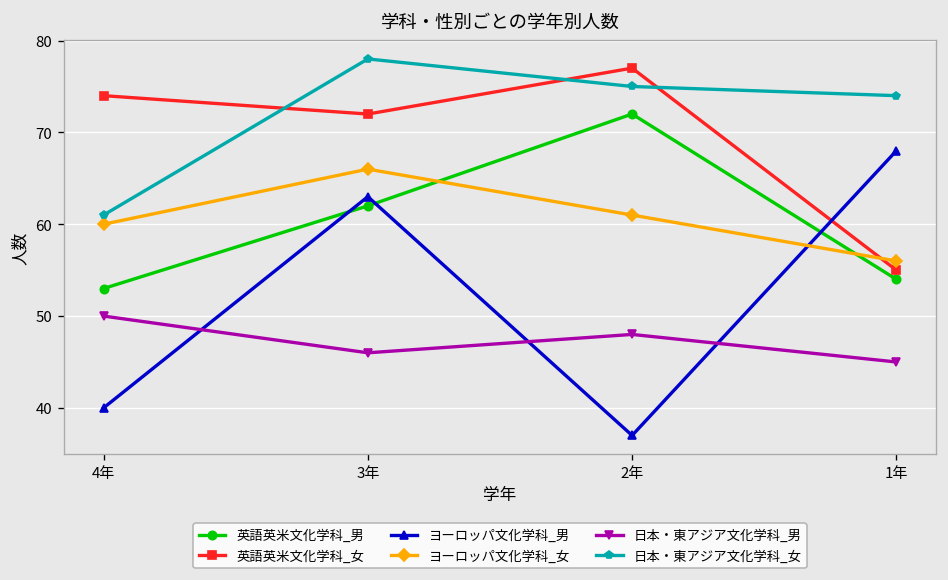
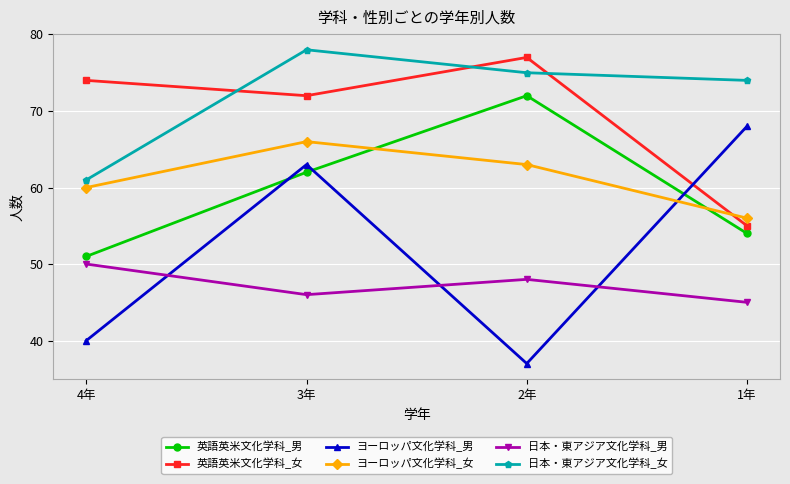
英語英米文化学科_男, 4年: 53 -> 51
ヨーロッパ文化学科_女, 2年: 61 -> 63
